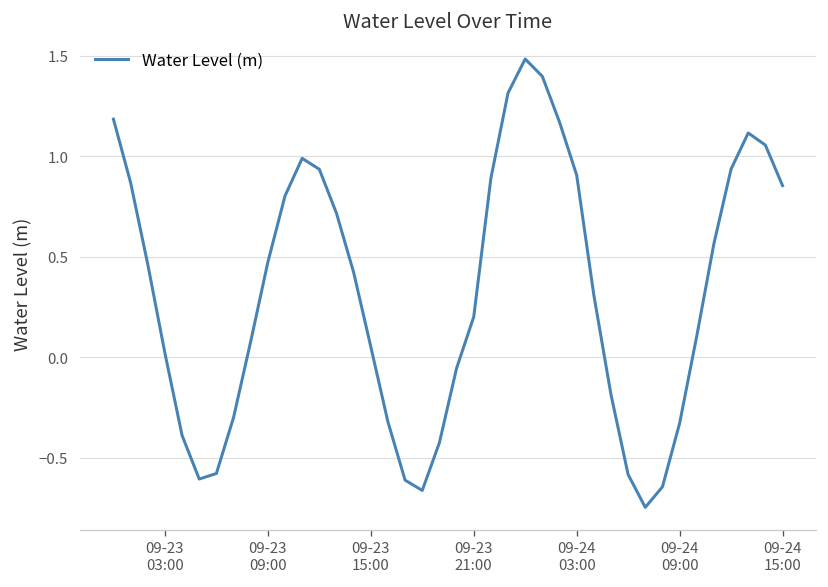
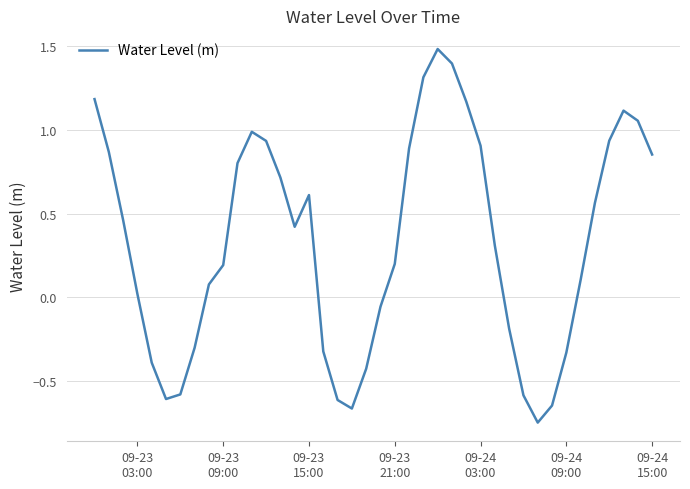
09-23 09:00: 0.47 -> 0.19
09-23 15:00: 0.05 -> 0.61
